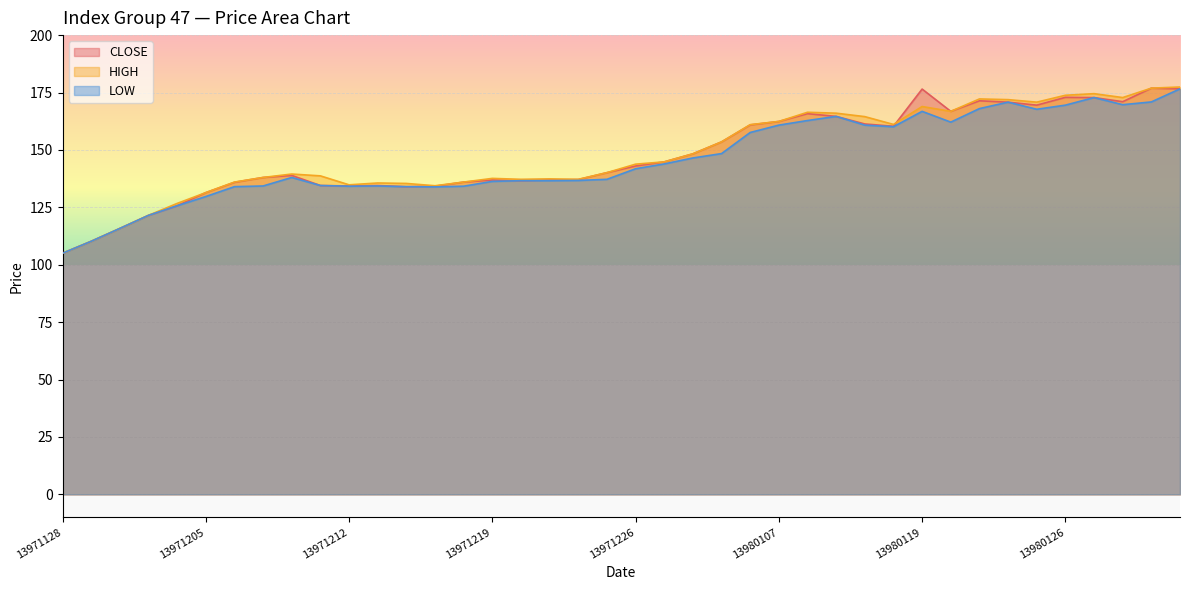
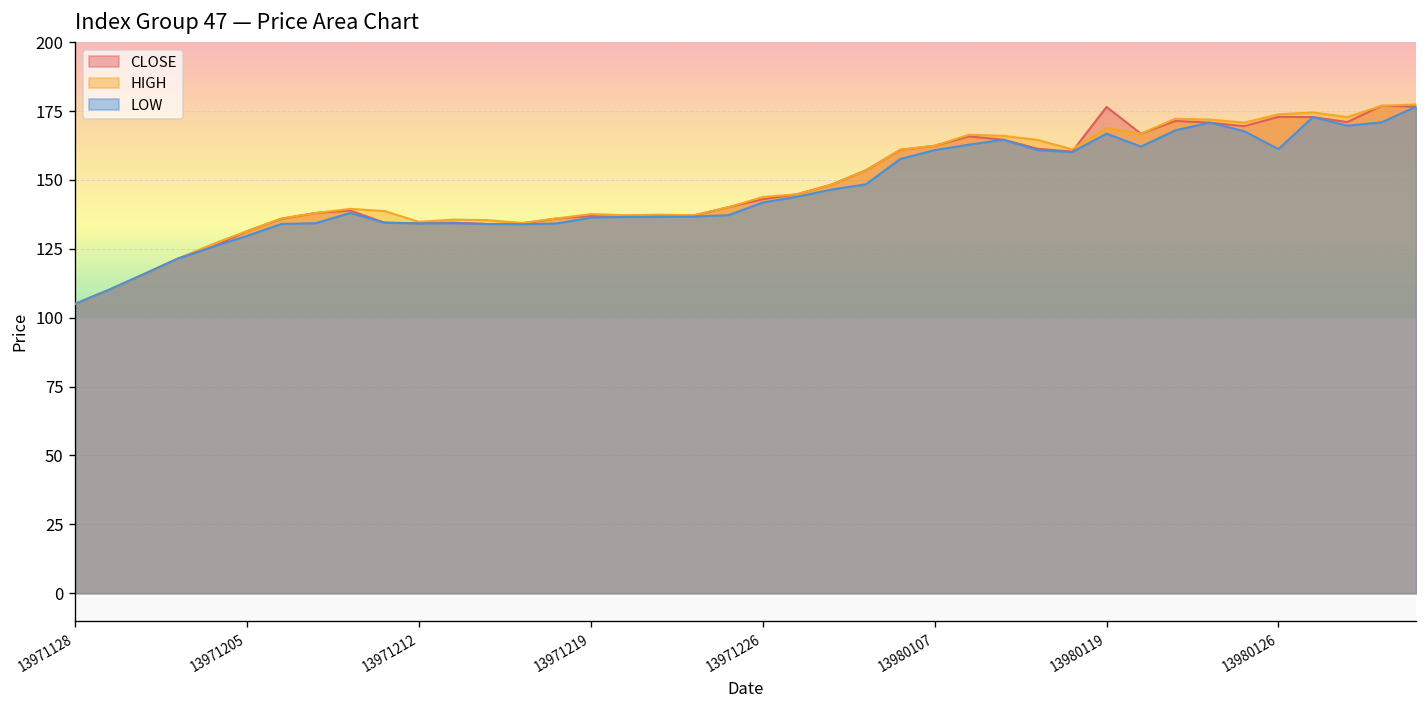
LOW, 13980126: 170 -> 161
